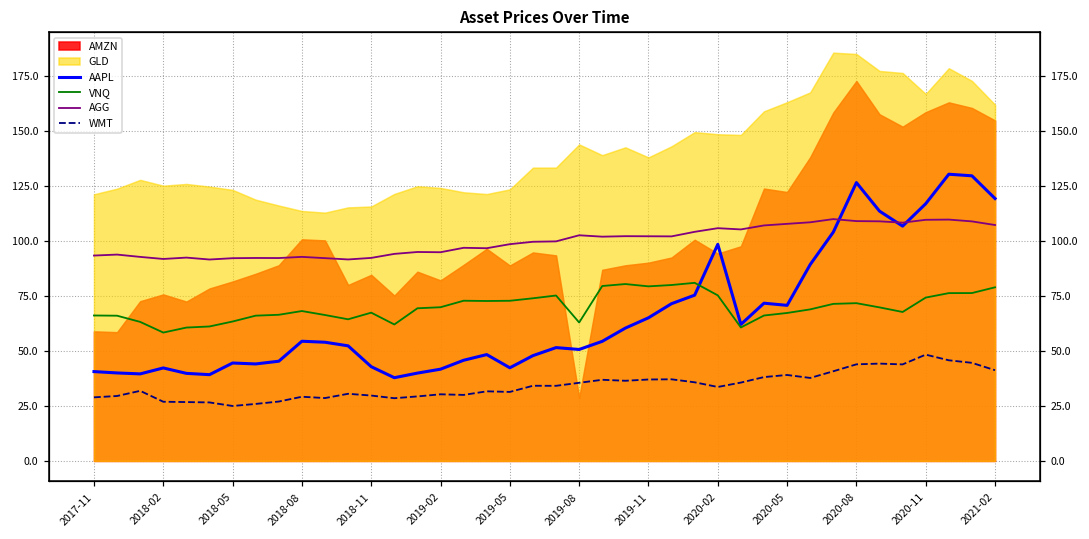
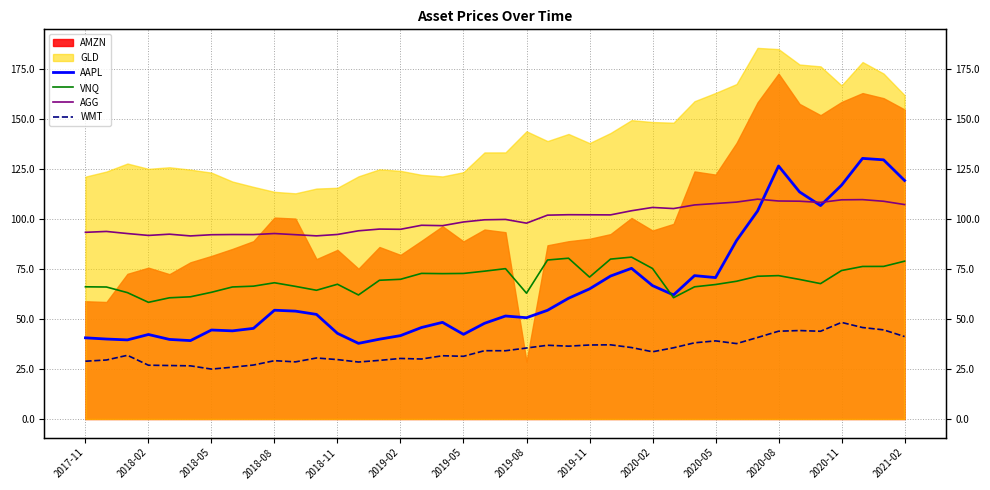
AGG, 2019-08: 102 -> 98
VNQ, 2019-11: 79 -> 71
AAPL, 2020-02: 98 -> 67
